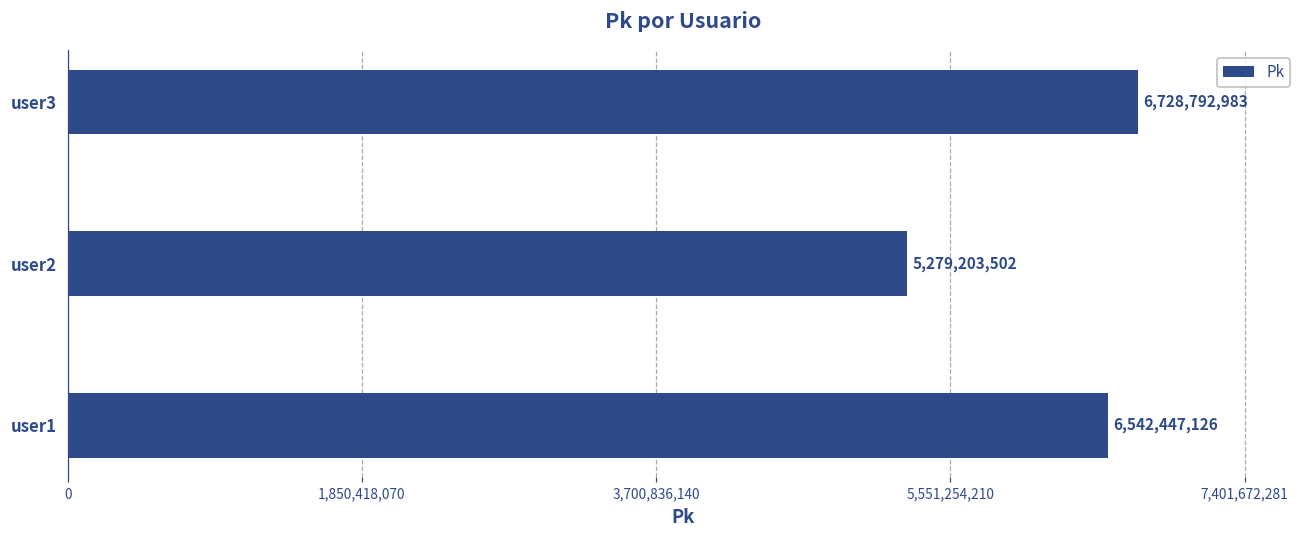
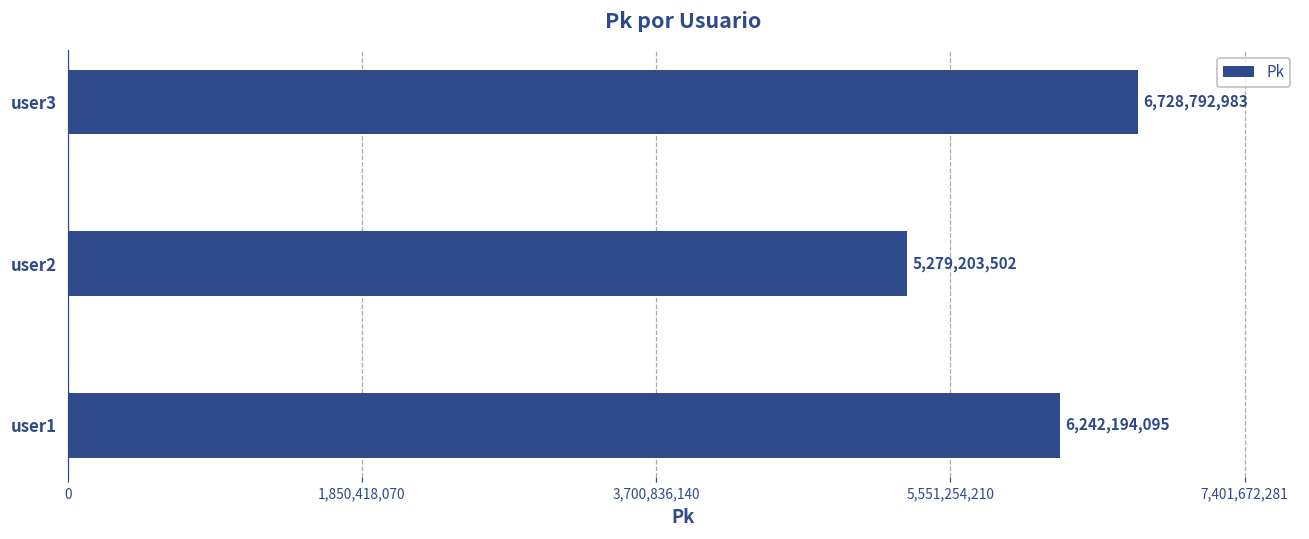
user1: 6,542,447,126 -> 6,242,194,095
